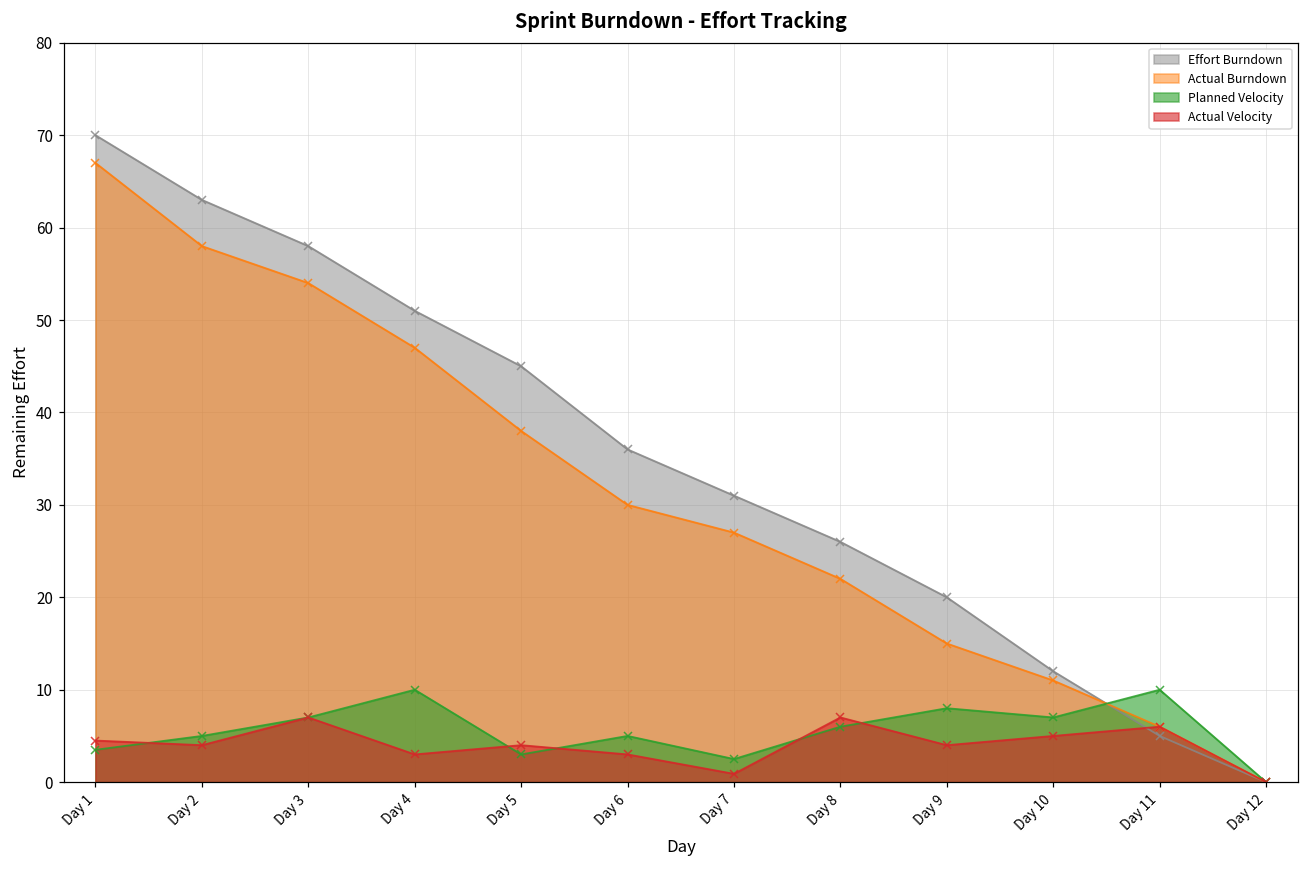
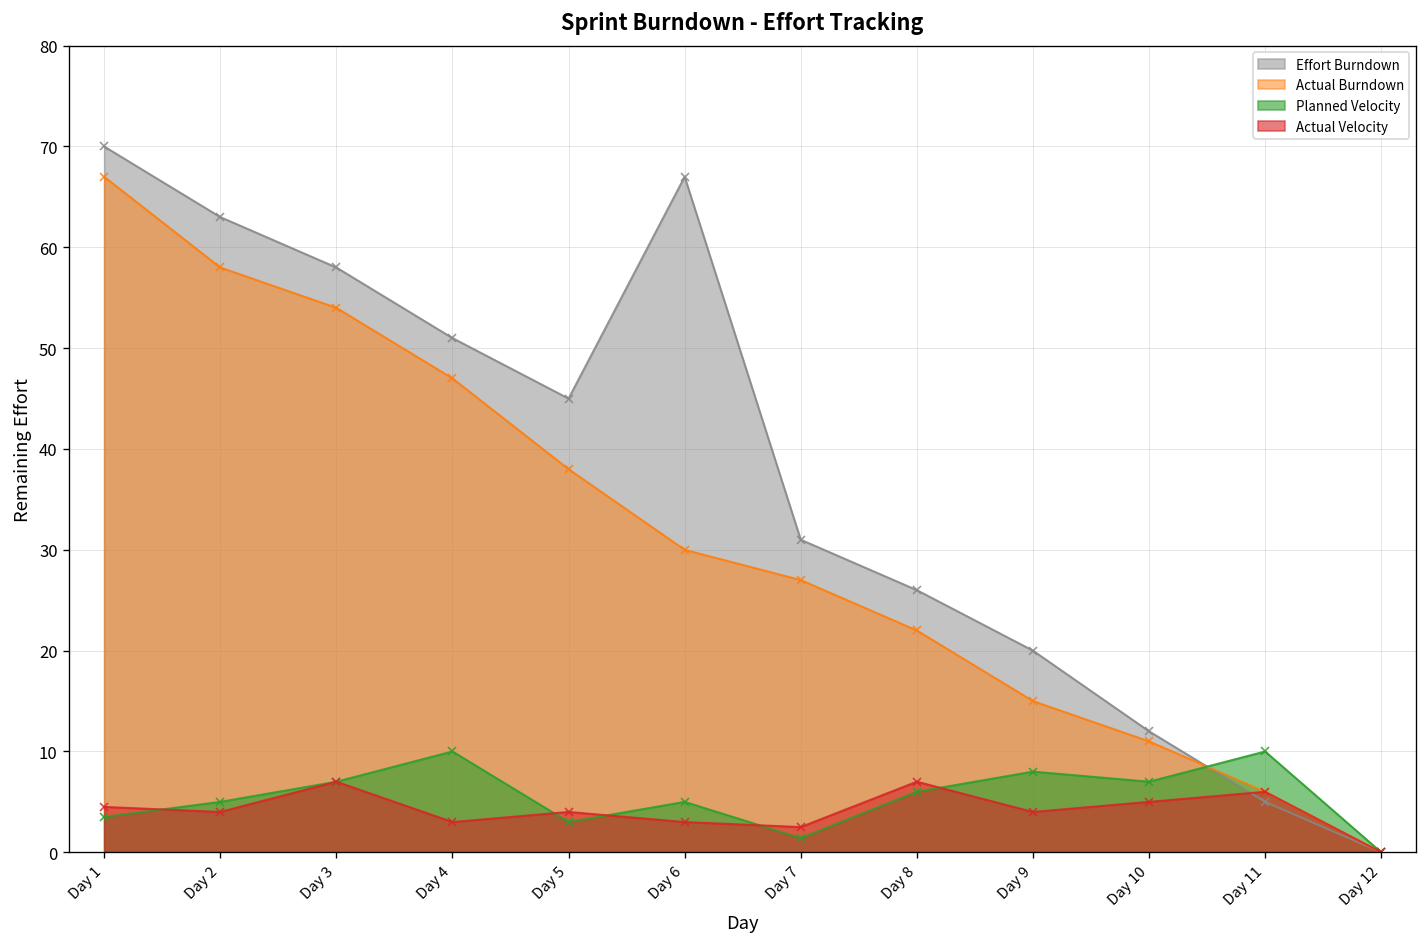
Effort Burndown, Day 6: 36 -> 67
Planned Velocity, Day 7: 3 -> 1
Actual Velocity, Day 7: 1 -> 3
